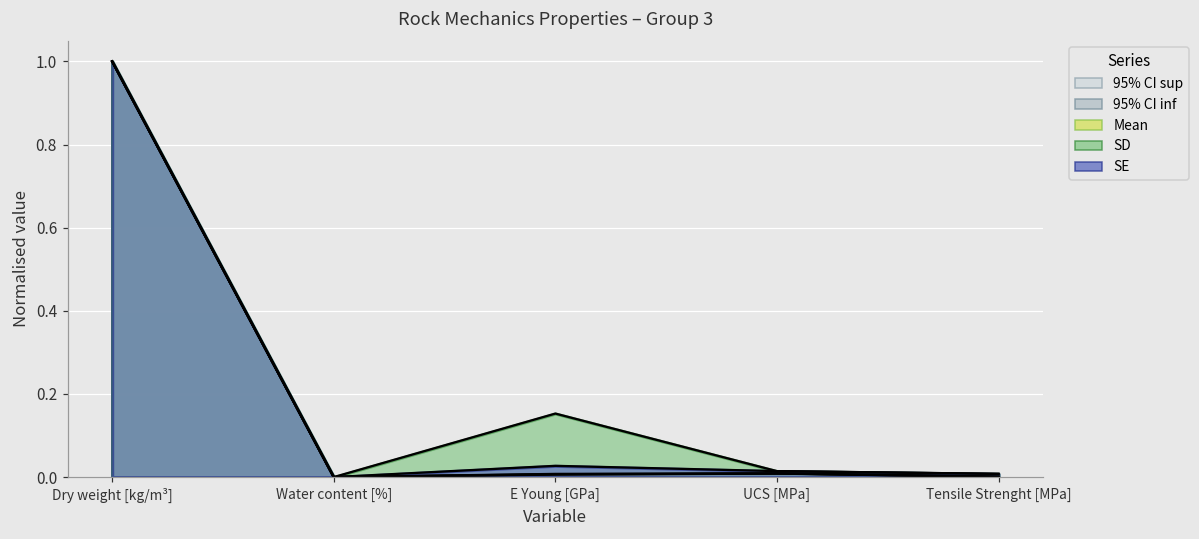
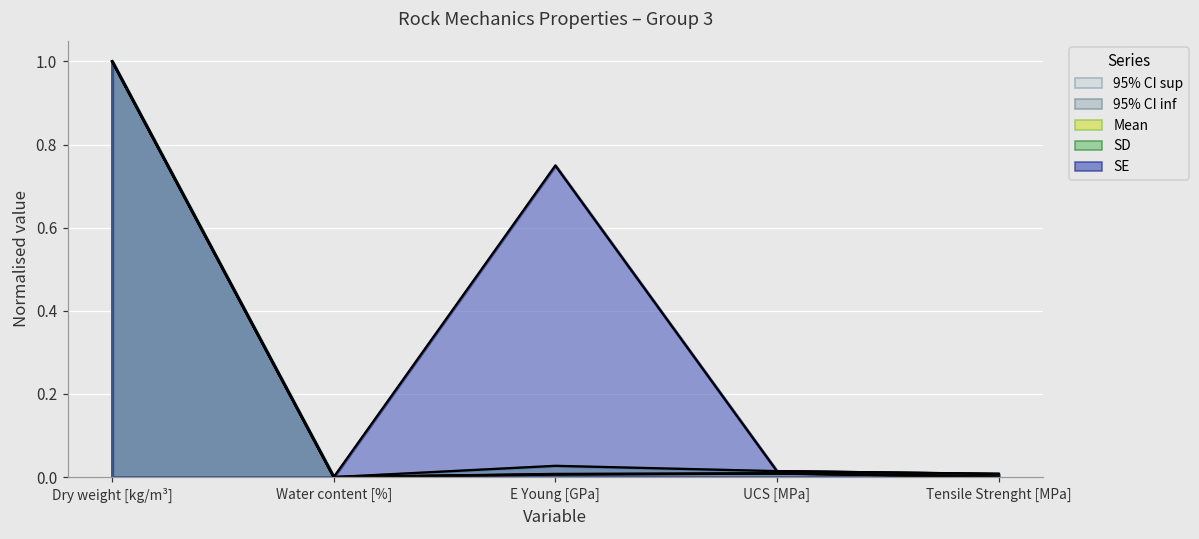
SD, E Young [GPa]: 0.15 -> 0.03
SE, E Young [GPa]: 0.03 -> 0.75
